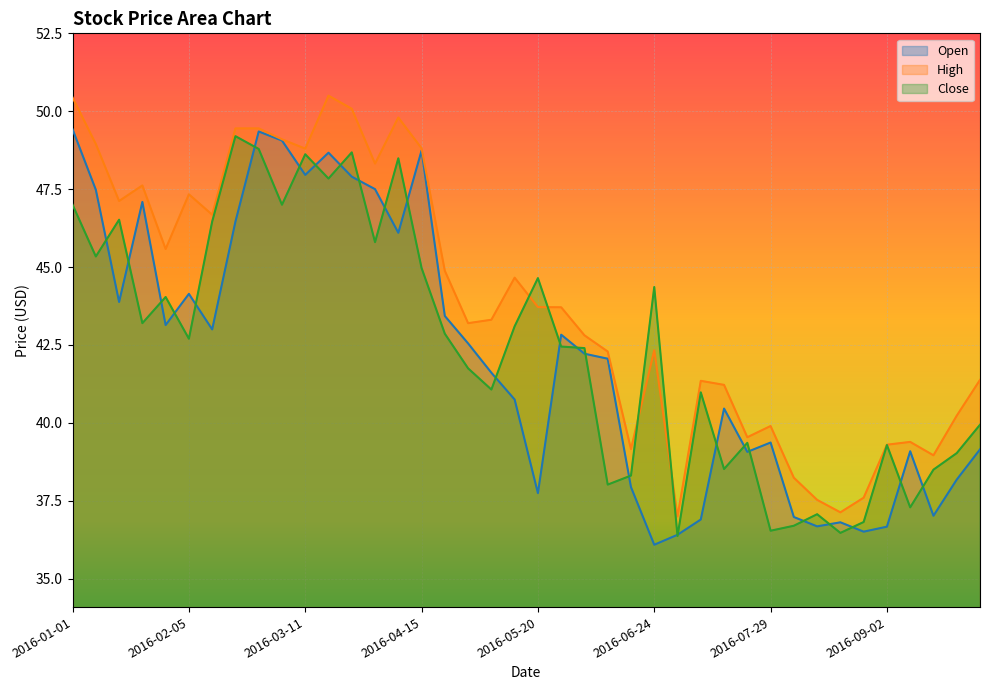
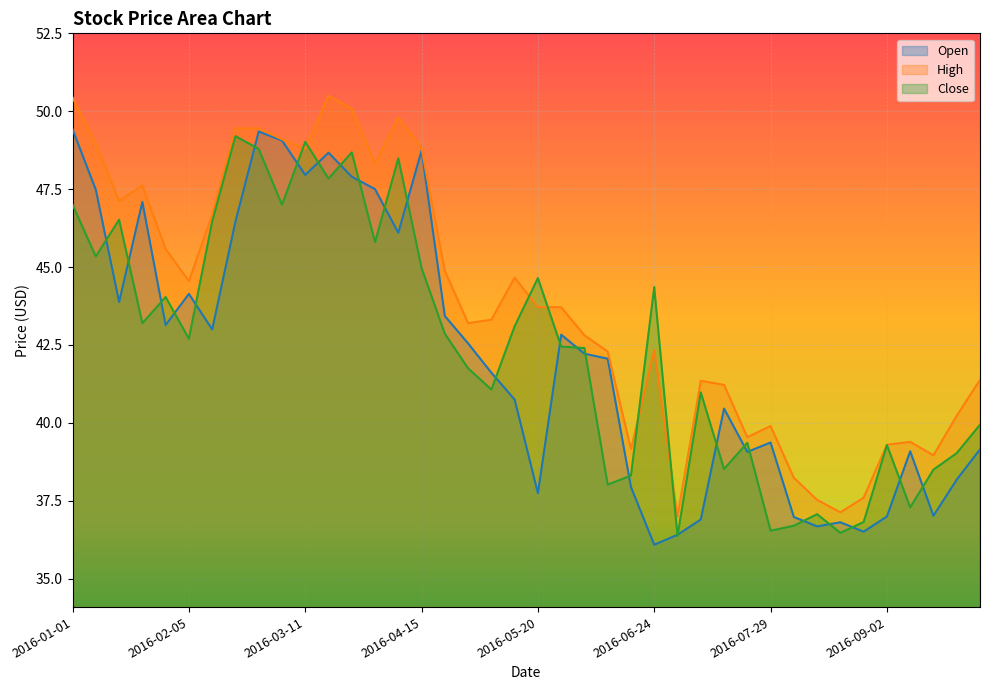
High, 2016-02-05: 47.3 -> 44.5
Close, 2016-03-11: 48.6 -> 49.0
Open, 2016-09-02: 36.7 -> 37.0
